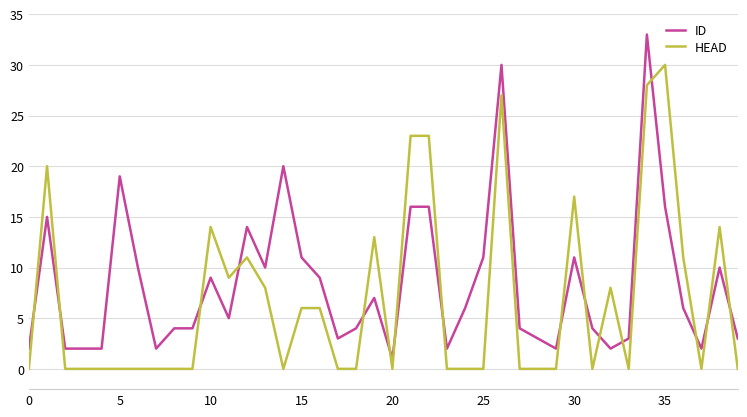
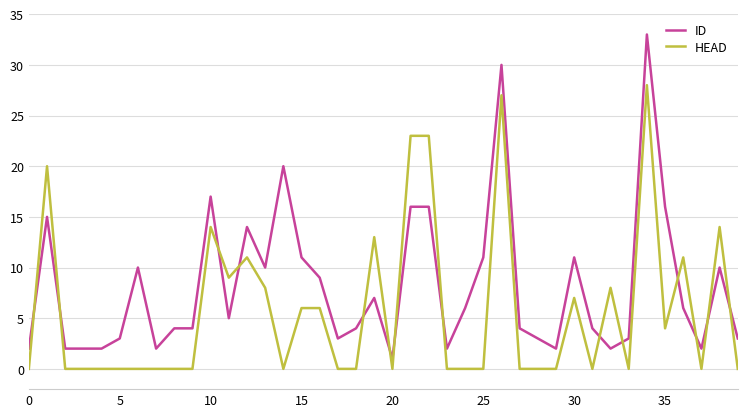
ID, 5: 19 -> 3
ID, 10: 9 -> 17
HEAD, 30: 17 -> 7
HEAD, 35: 30 -> 4
